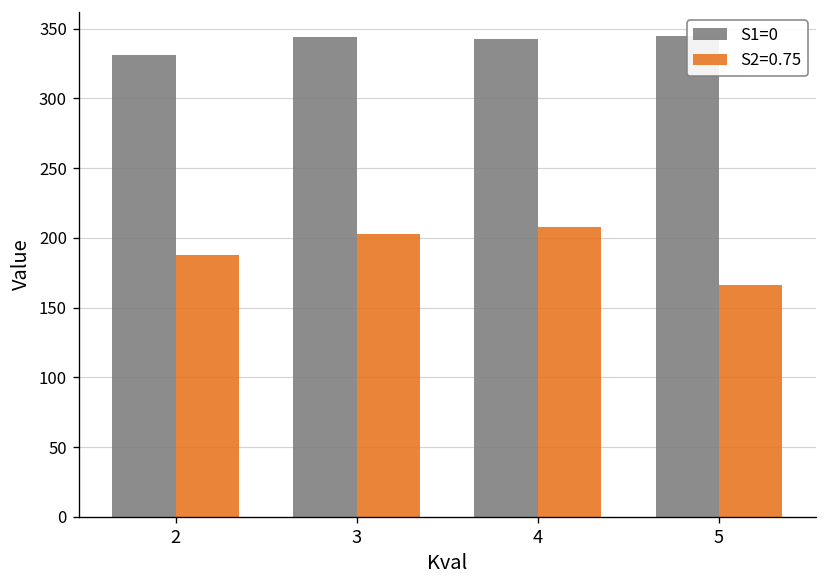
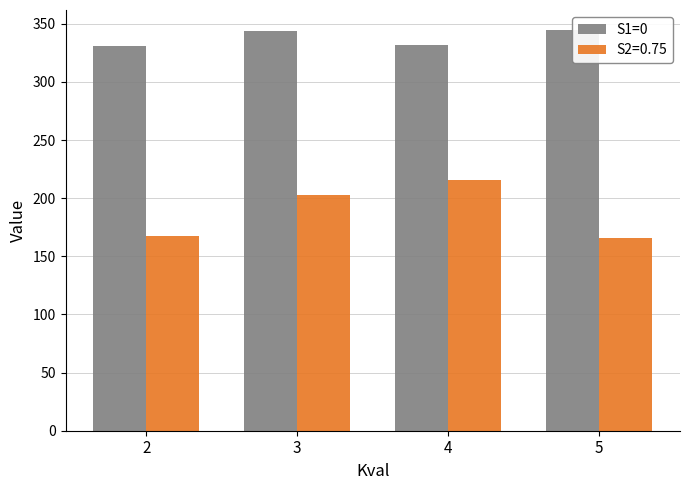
S2=0.75, 2: 187 -> 167
S1=0, 4: 342 -> 332
S2=0.75, 4: 208 -> 215
